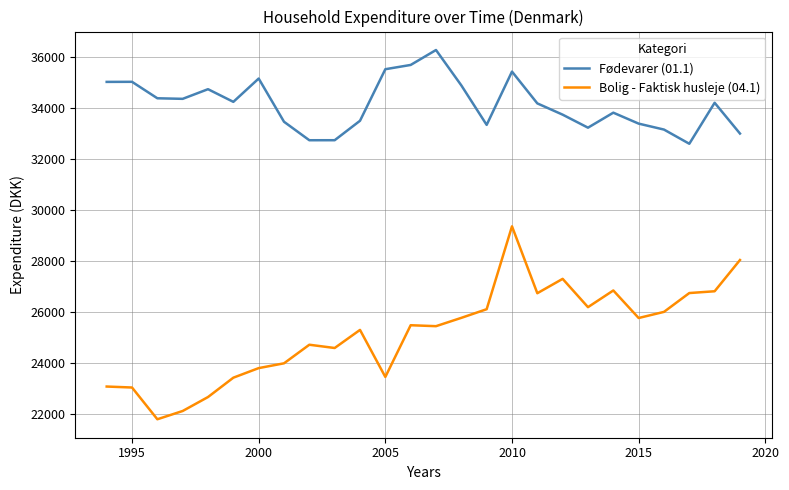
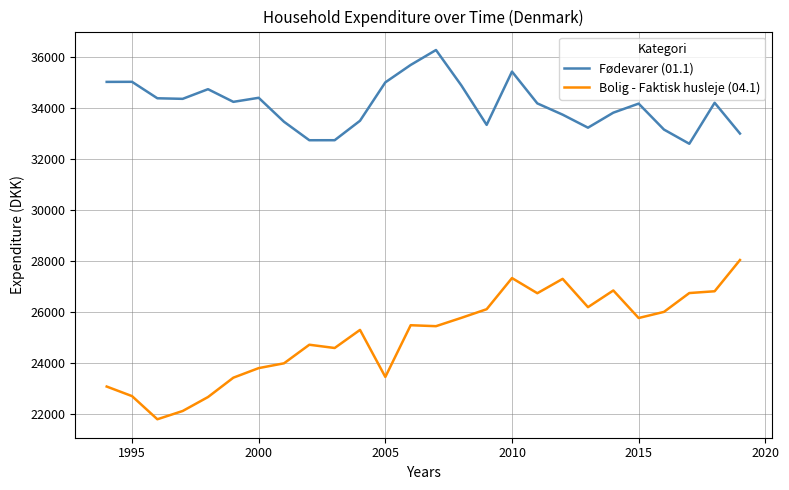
Bolig - Faktisk husleje (04.1), 1995: 23100 -> 22700
Fødevarer (01.1), 2000: 35200 -> 34400
Fødevarer (01.1), 2005: 35500 -> 35000
Bolig - Faktisk husleje (04.1), 2010: 29400 -> 27300
Fødevarer (01.1), 2015: 33400 -> 34200
